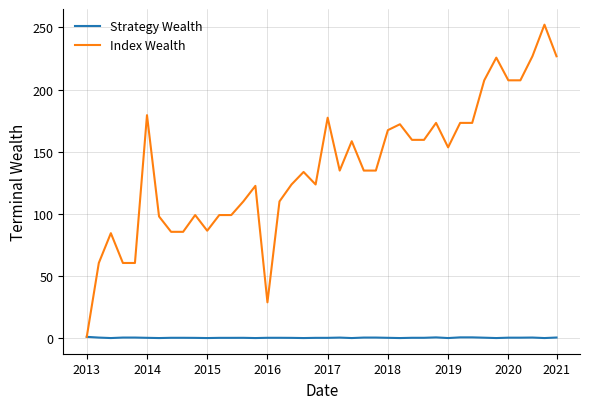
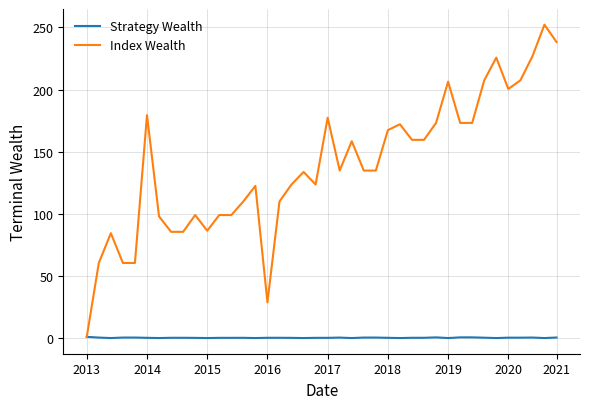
Index Wealth, 2019: 153 -> 206
Index Wealth, 2020: 207 -> 200
Index Wealth, 2021: 227 -> 238
